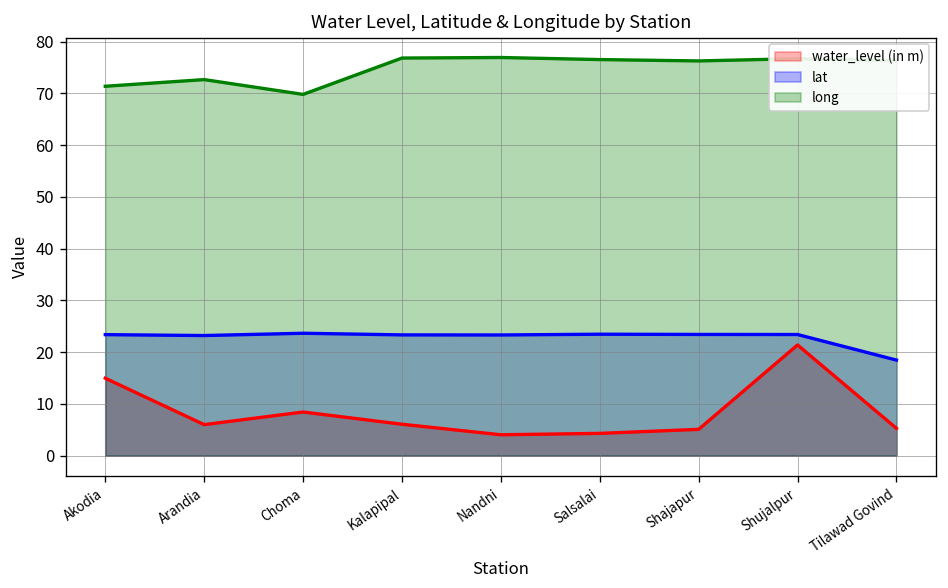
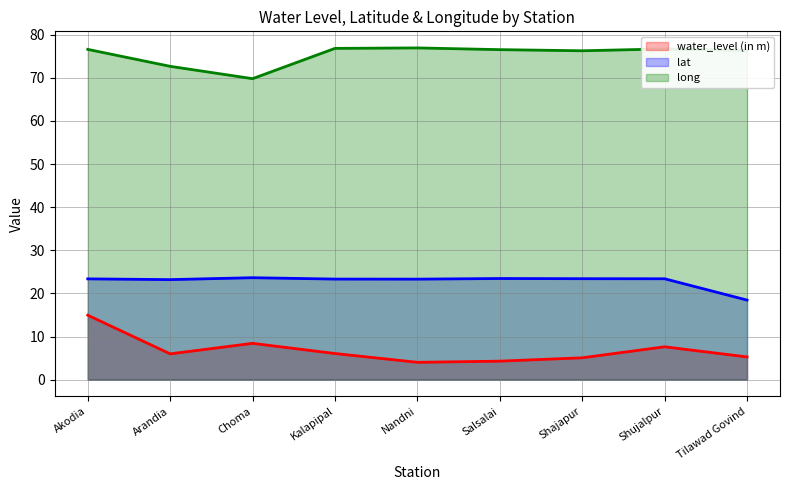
long, Akodia: 71 -> 77
water_level (in m), Shujalpur: 21 -> 8
